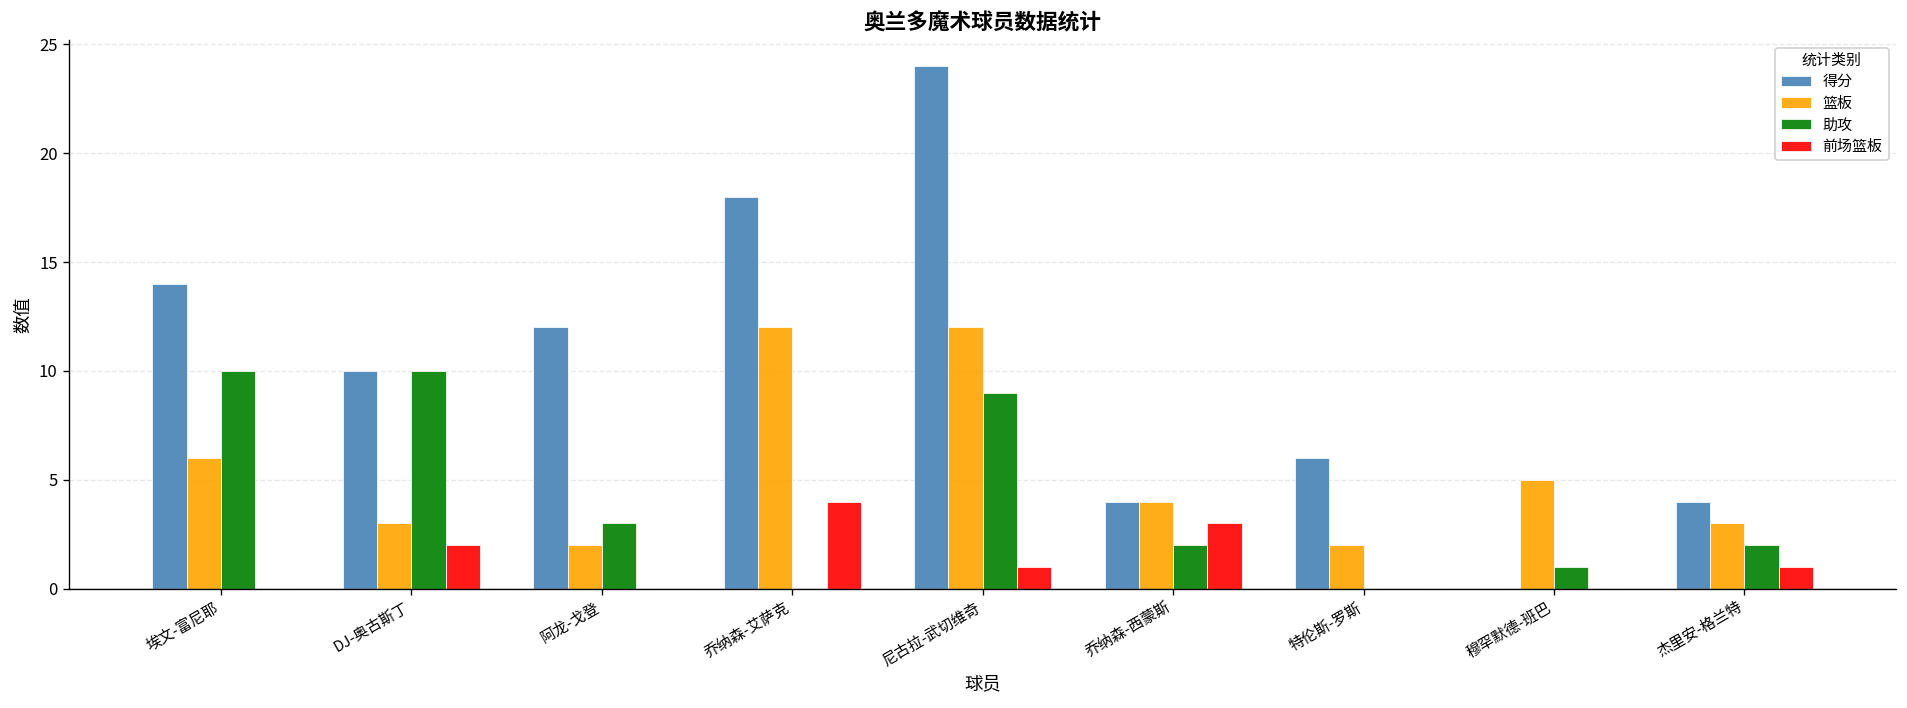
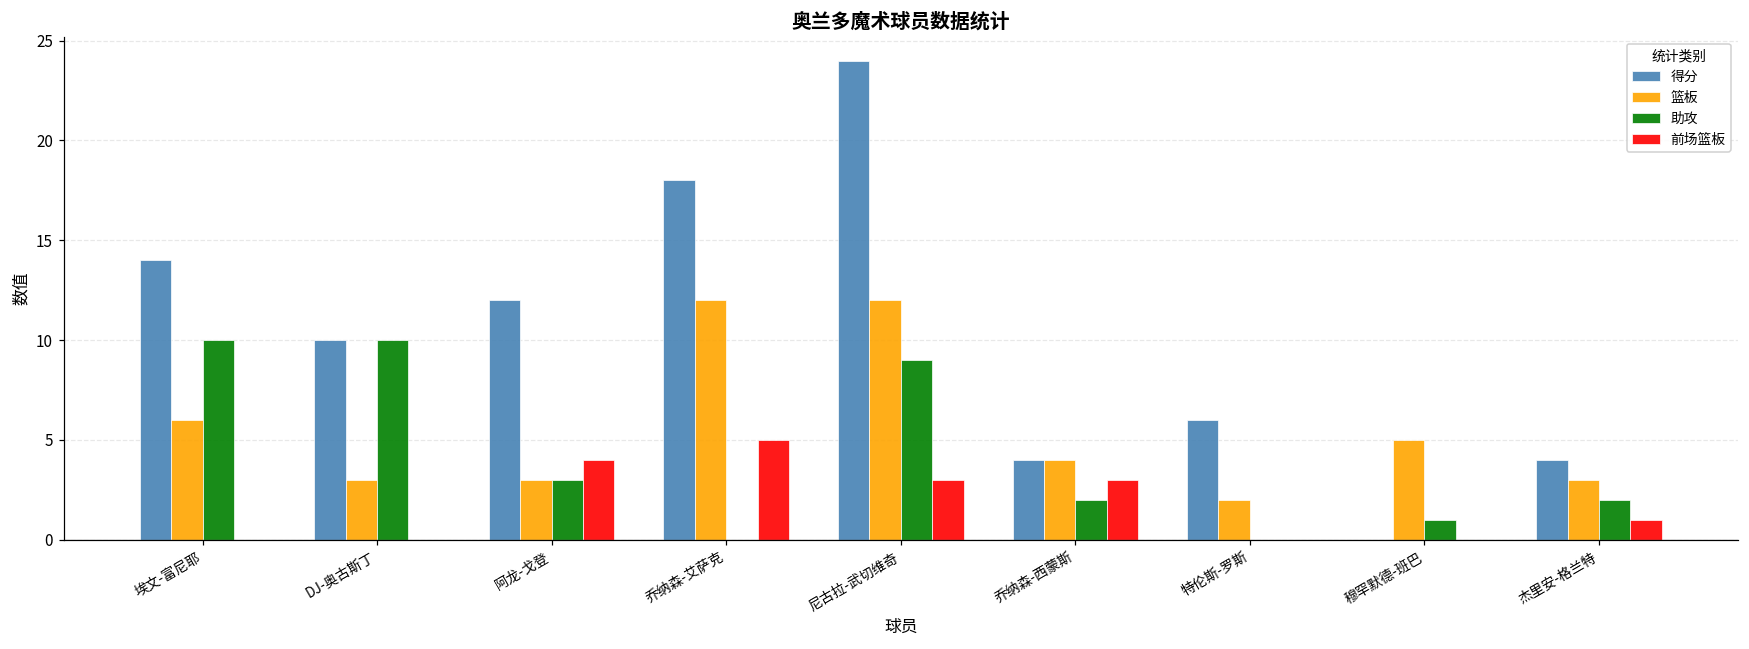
前场篮板, DJ-奥古斯丁: 2 -> 0
篮板, 阿龙-戈登: 2 -> 3
前场篮板, 阿龙-戈登: 0 -> 4
前场篮板, 乔纳森-艾萨克: 4 -> 5
前场篮板, 尼古拉-武切维奇: 1 -> 3
